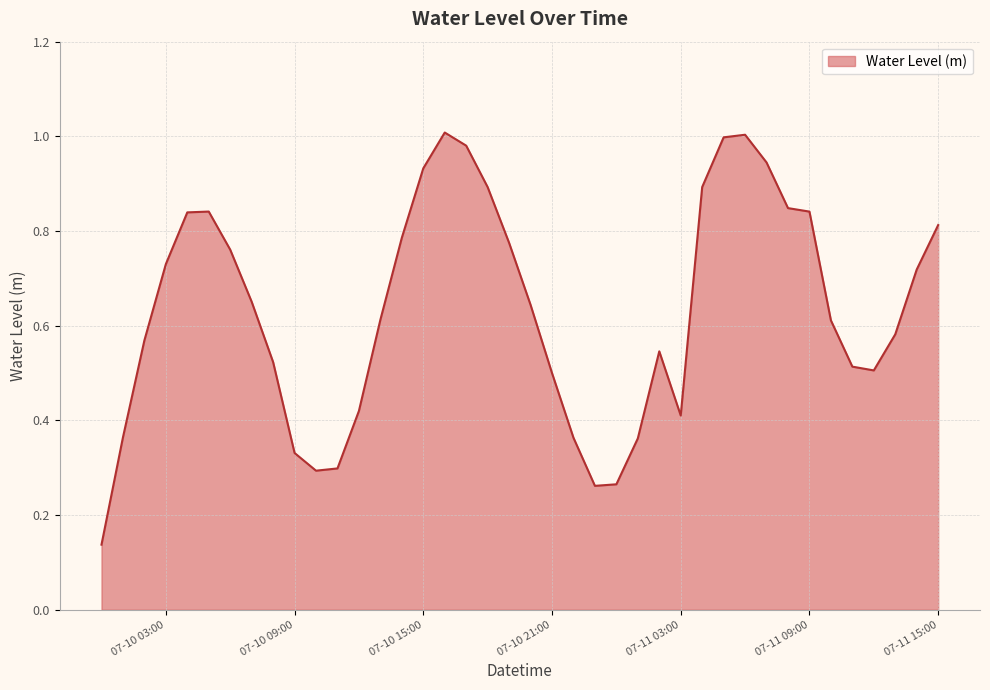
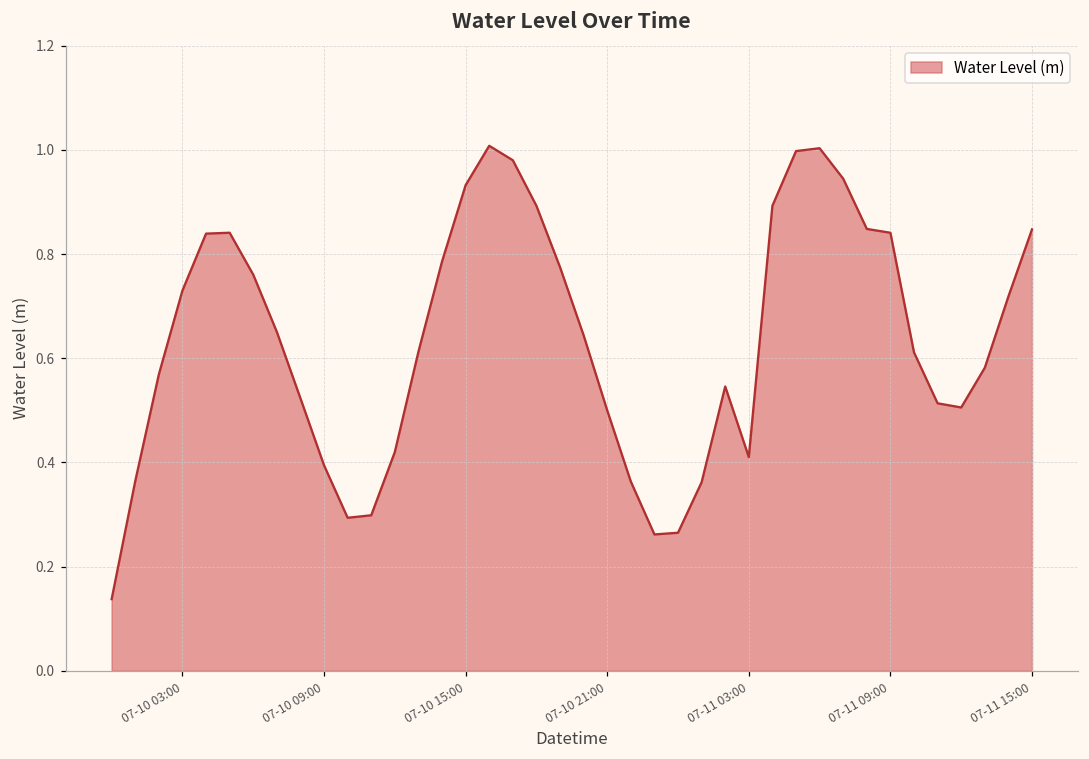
07-10 09:00: 0.33 -> 0.39
07-11 15:00: 0.81 -> 0.85
